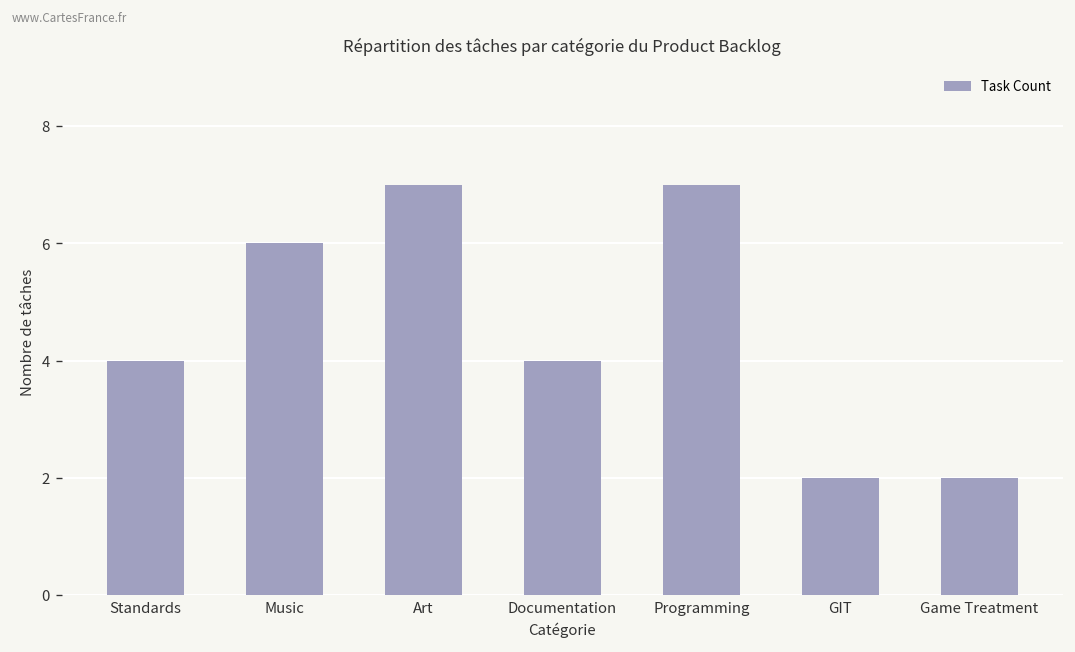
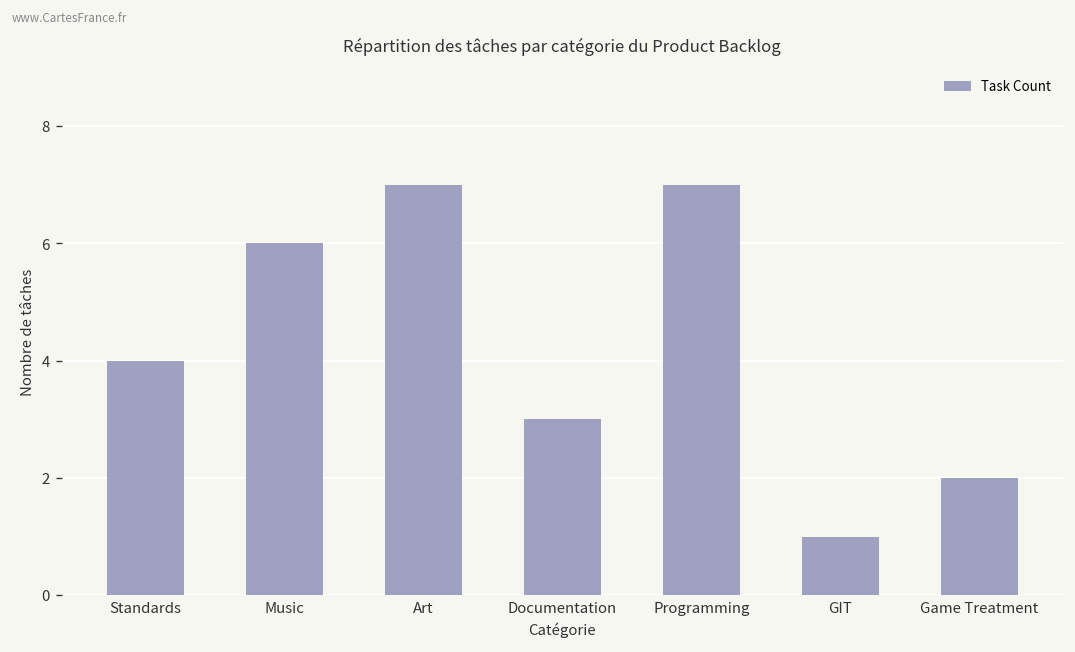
Documentation: 4 -> 3
GIT: 2 -> 1
